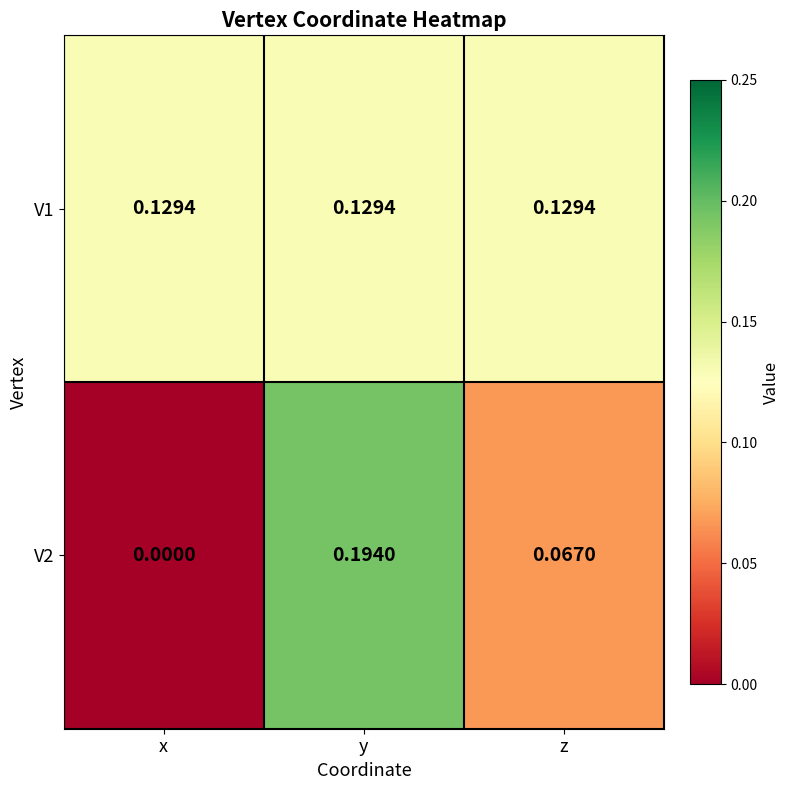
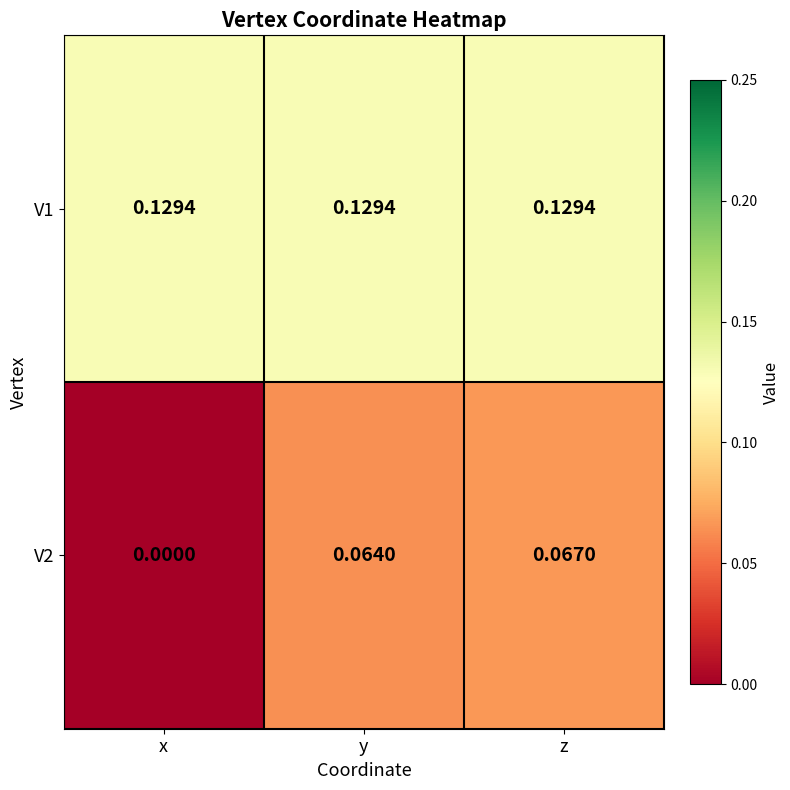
V2, y: 0.1940 -> 0.0640
